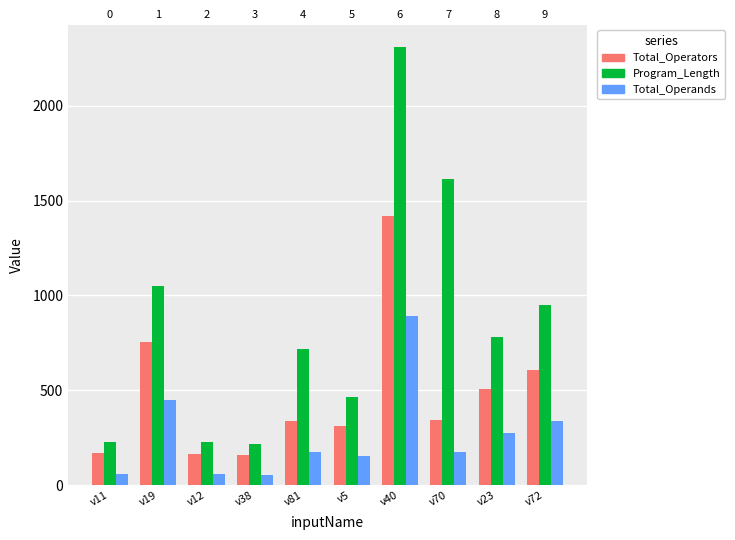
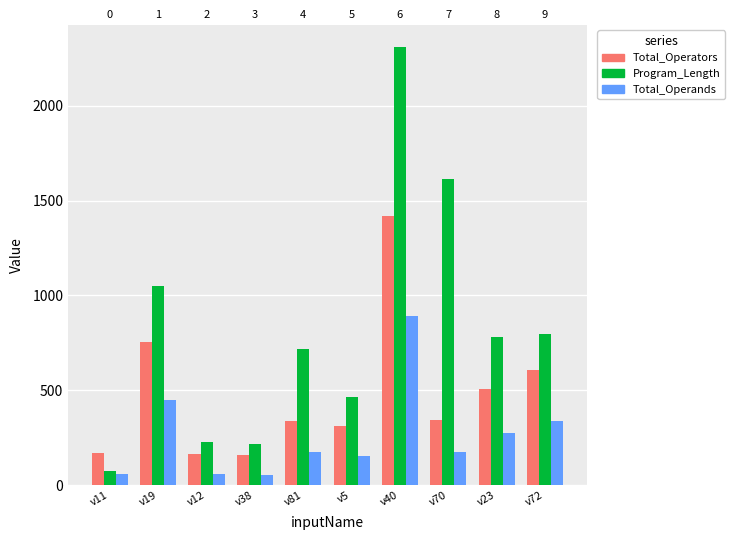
Program_Length, v11: 230 -> 70
Program_Length, v72: 950 -> 800
